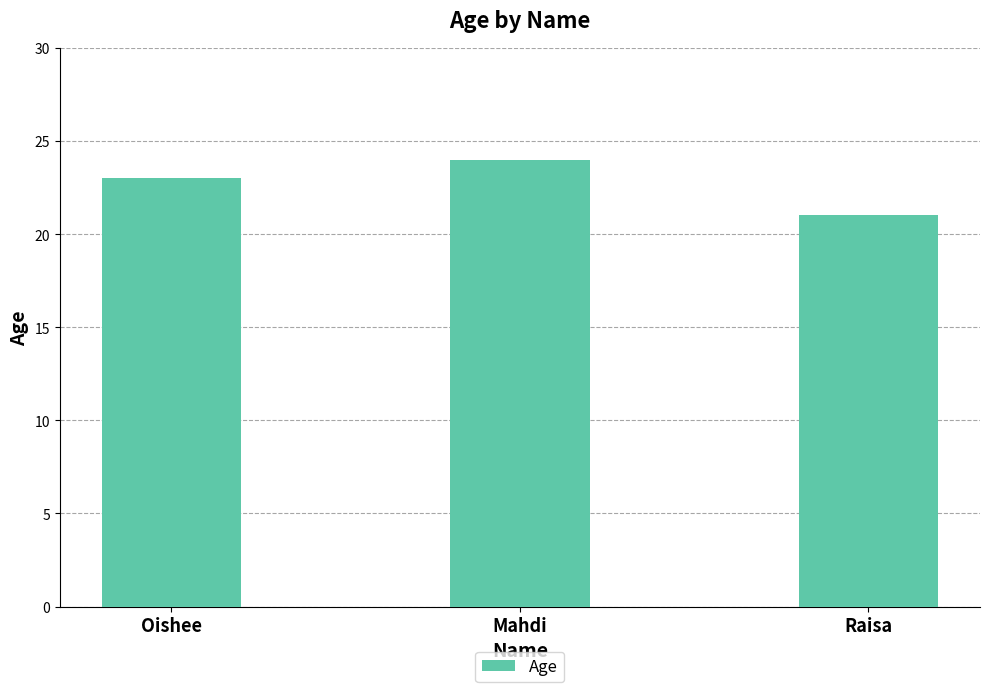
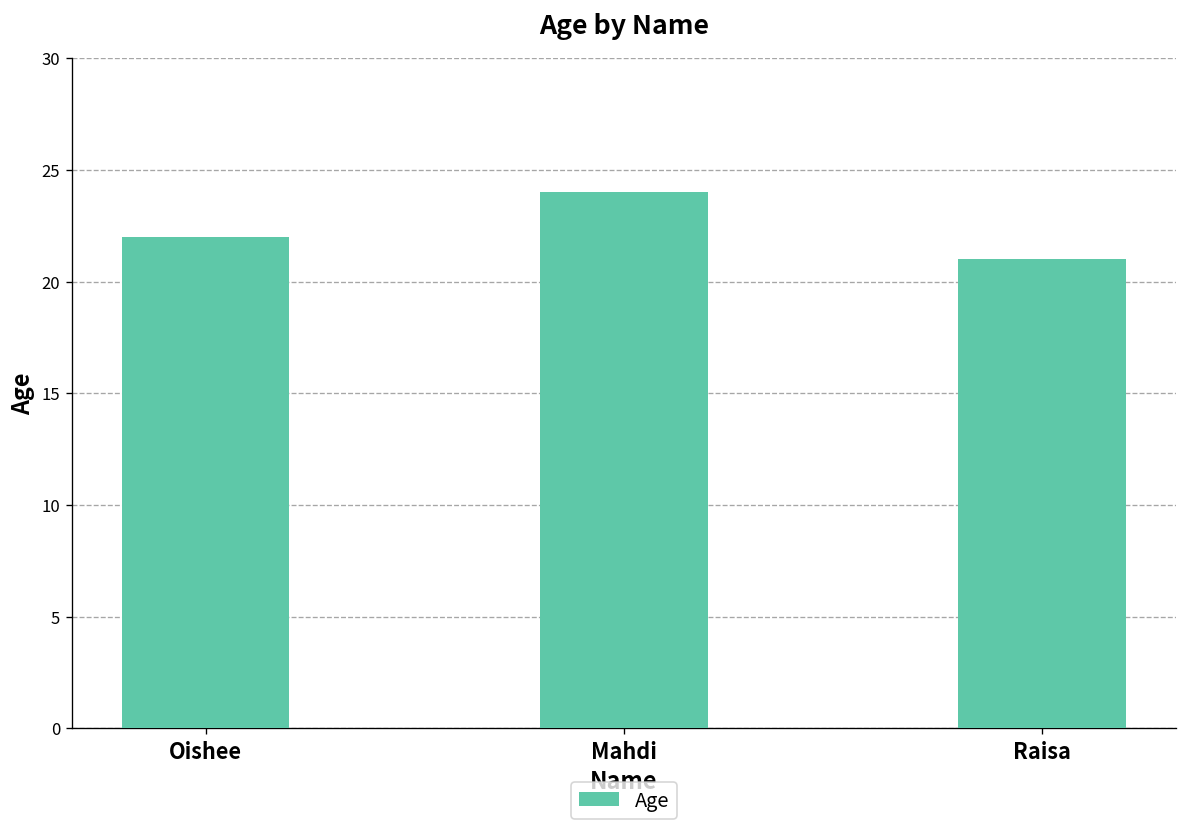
Oishee: 23 -> 22
